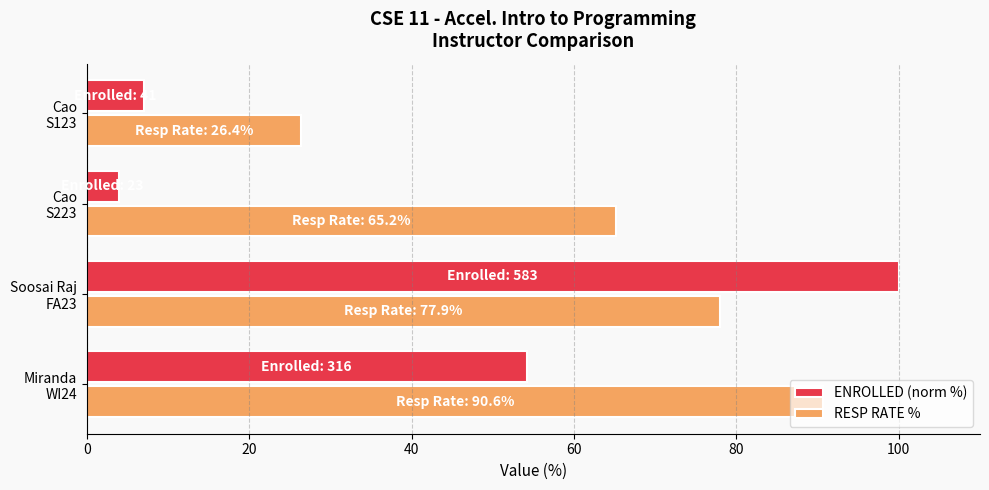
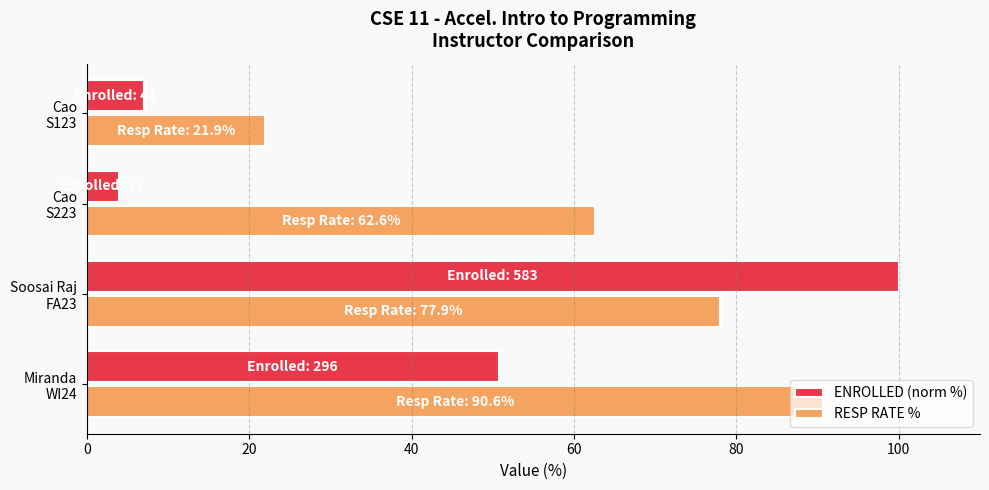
RESP RATE %, Cao S123: 26.4% -> 21.9%
RESP RATE %, Cao S223: 65.2% -> 62.6%
ENROLLED (norm %), Miranda WI24: 316 -> 296
